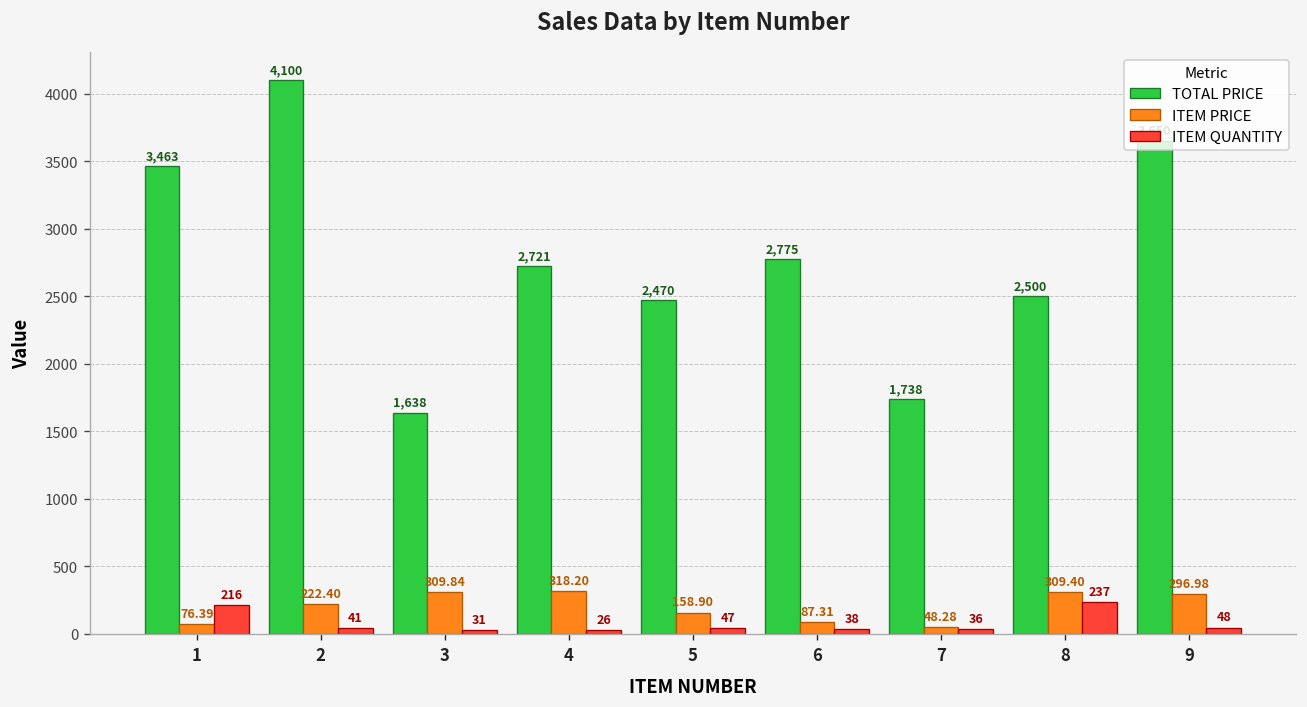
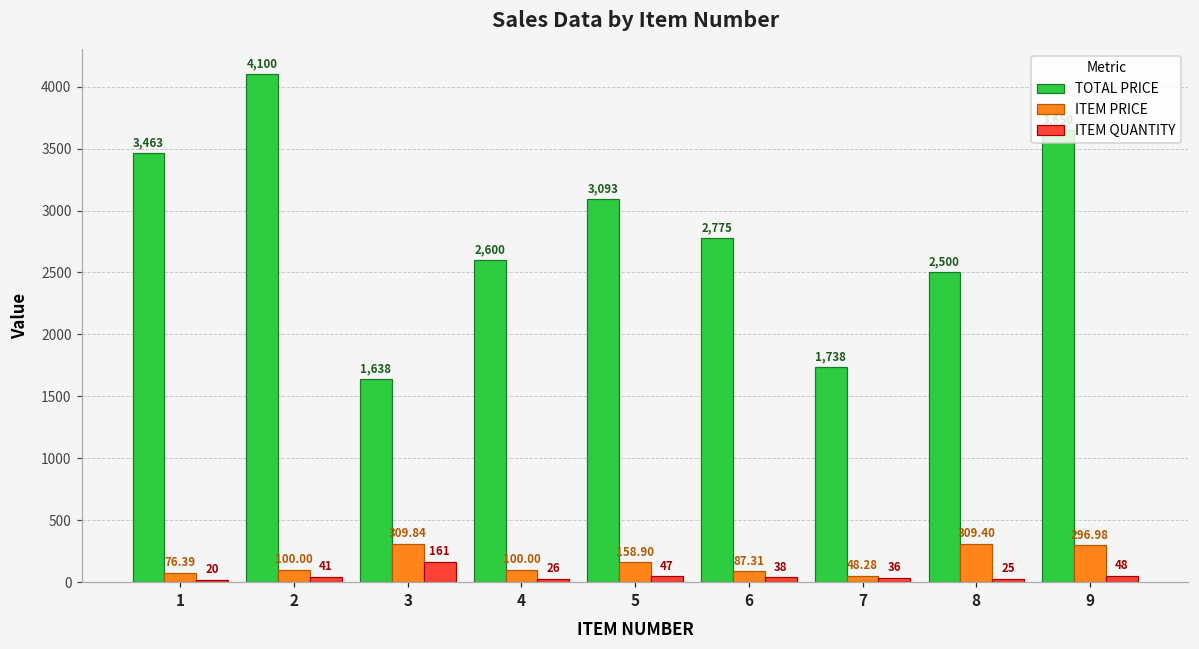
ITEM QUANTITY, 1: 216 -> 20
ITEM PRICE, 2: 222.40 -> 100.00
ITEM QUANTITY, 3: 31 -> 161
TOTAL PRICE, 4: 2,721 -> 2,600
ITEM PRICE, 4: 318.20 -> 100.00
TOTAL PRICE, 5: 2,470 -> 3,093
ITEM QUANTITY, 8: 237 -> 25
